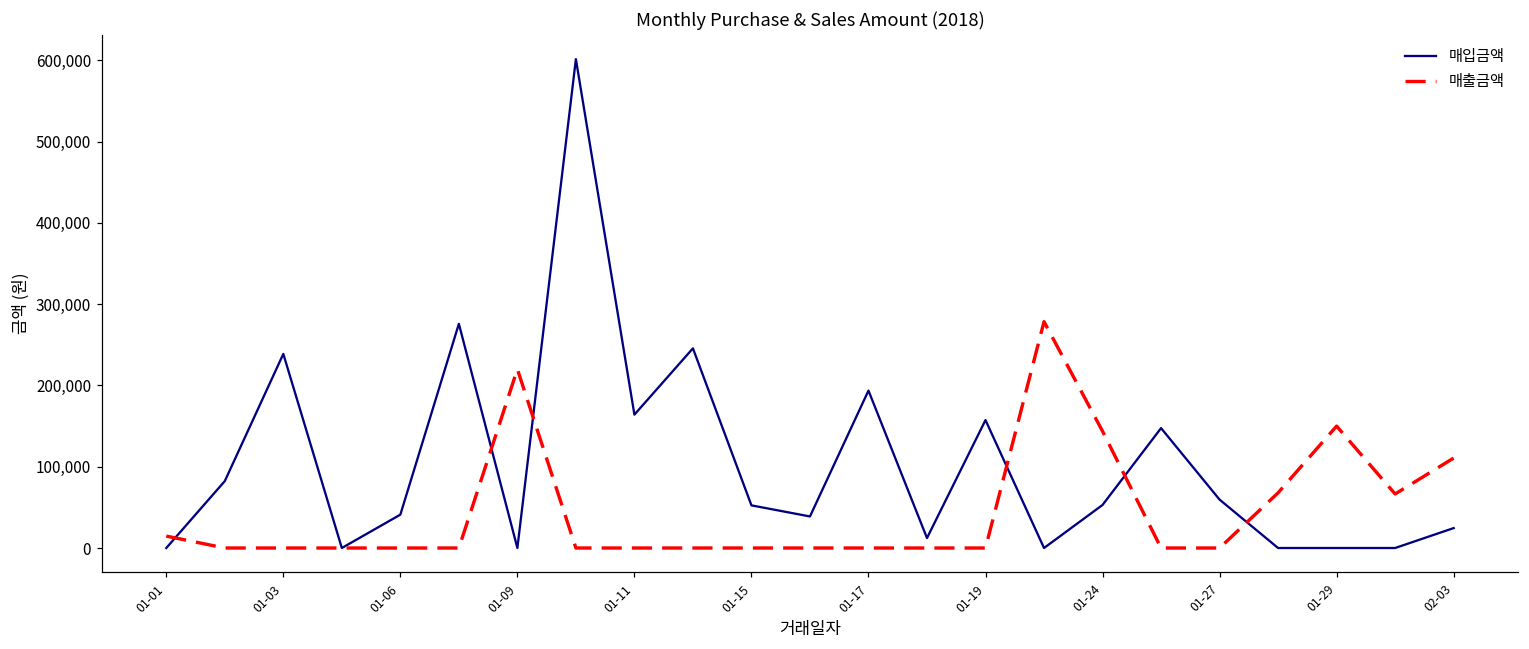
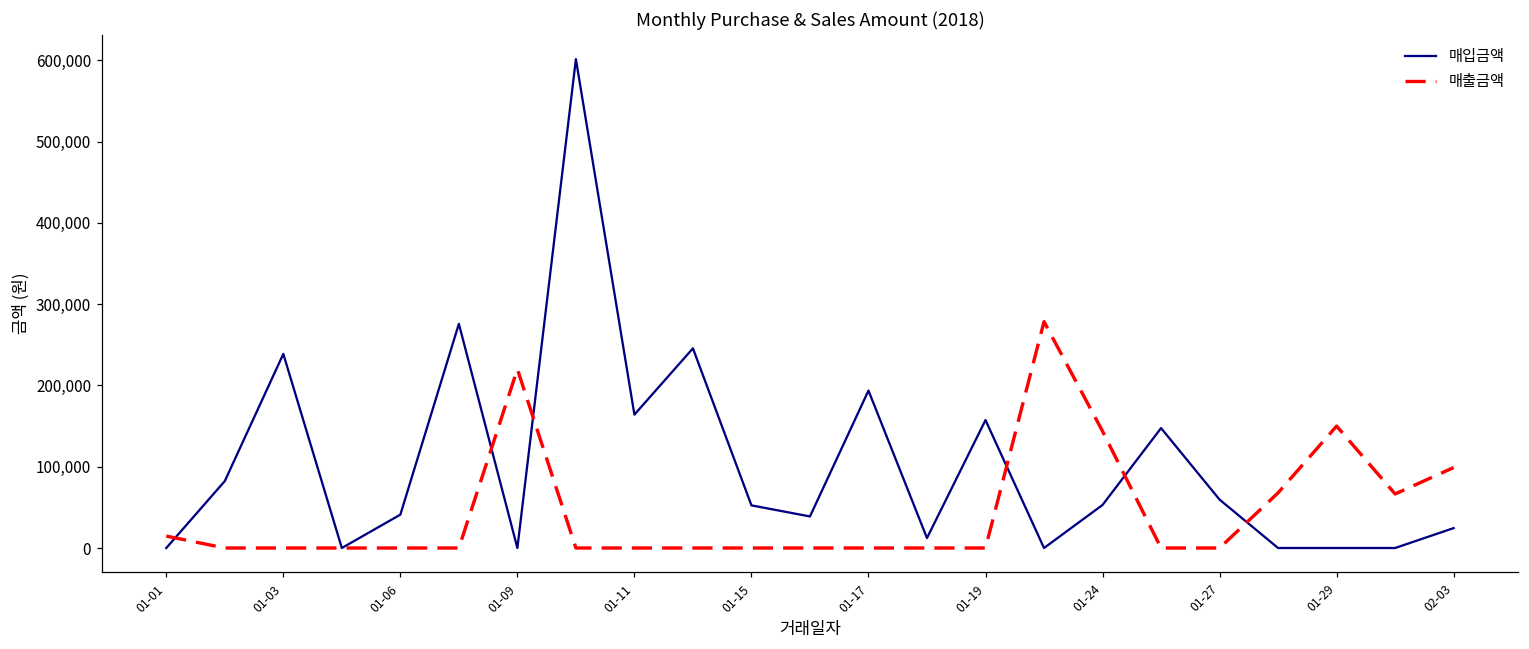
매출금액, 02-03: 110,000 -> 100,000
